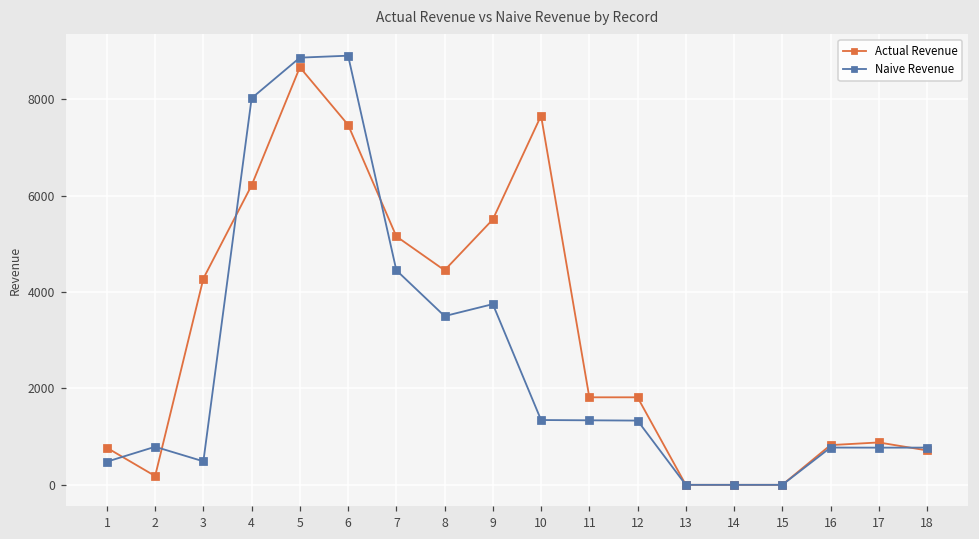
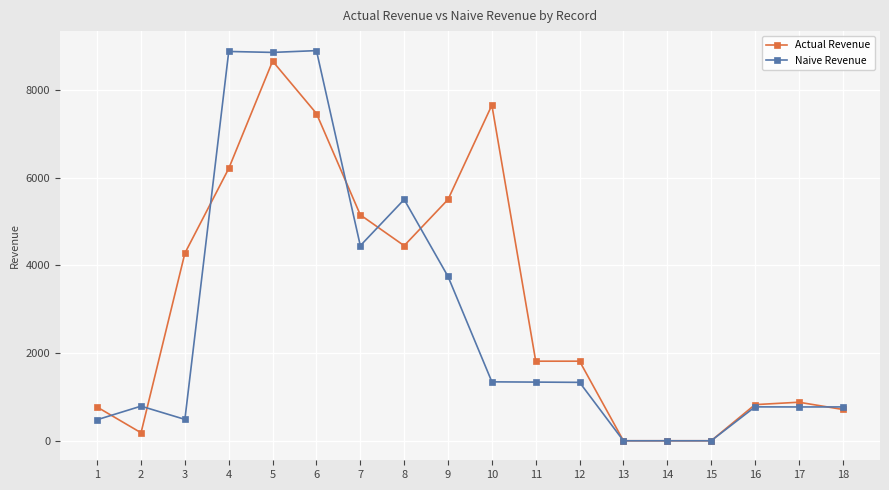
Naive Revenue, 4: 8000 -> 8900
Naive Revenue, 8: 3500 -> 5500
